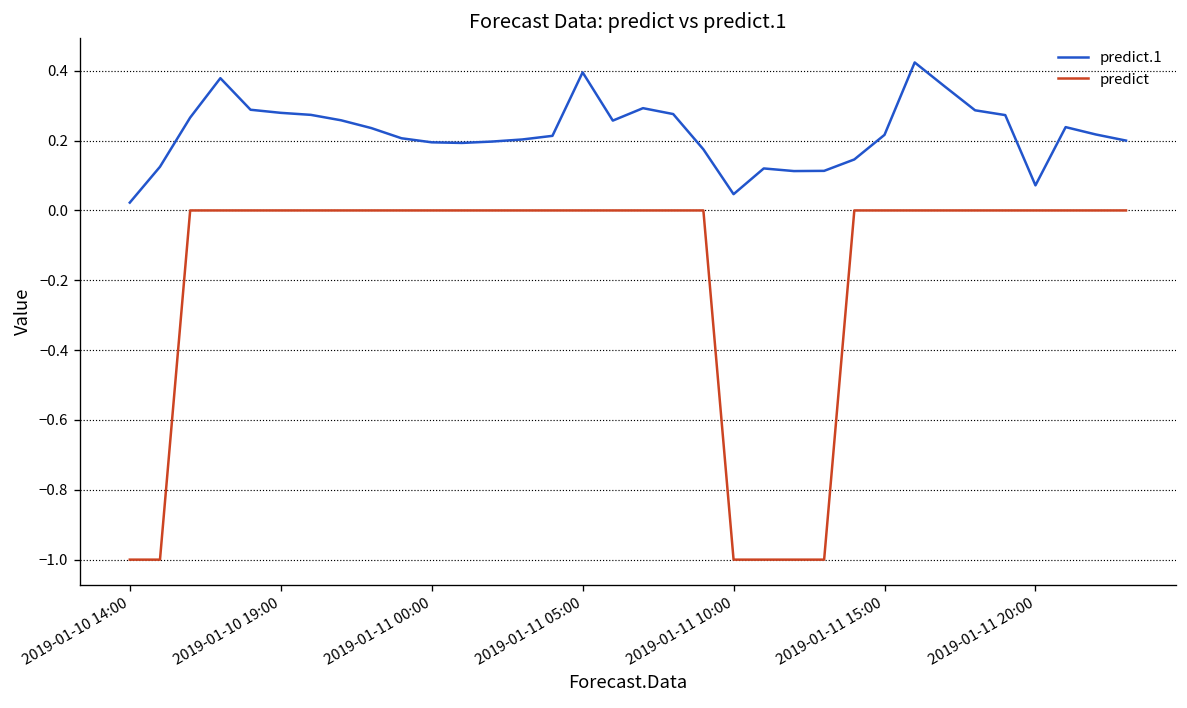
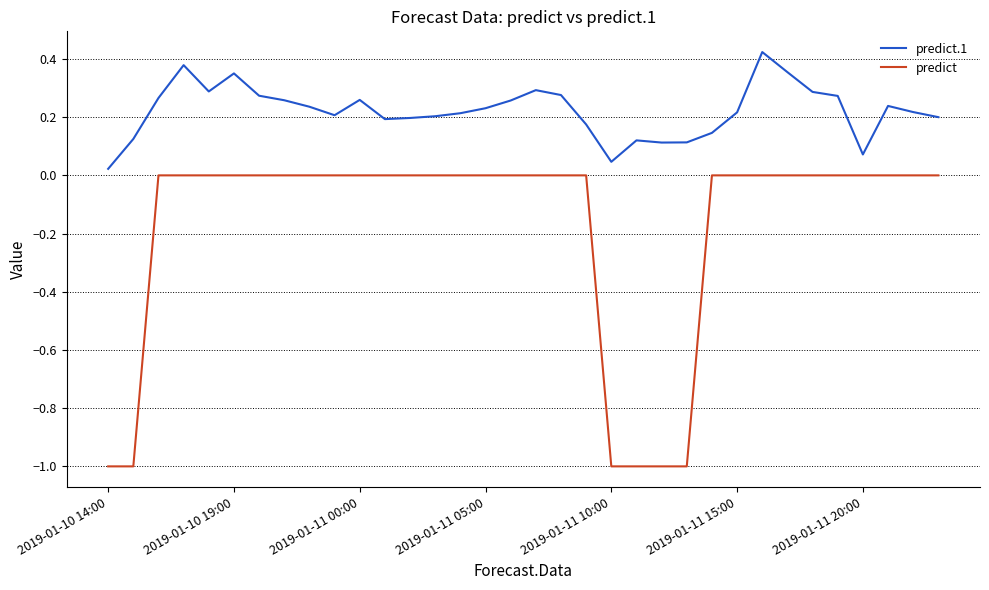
predict.1, 2019-01-10 19:00: 0.28 -> 0.35
predict.1, 2019-01-11 00:00: 0.20 -> 0.26
predict.1, 2019-01-11 05:00: 0.40 -> 0.23
